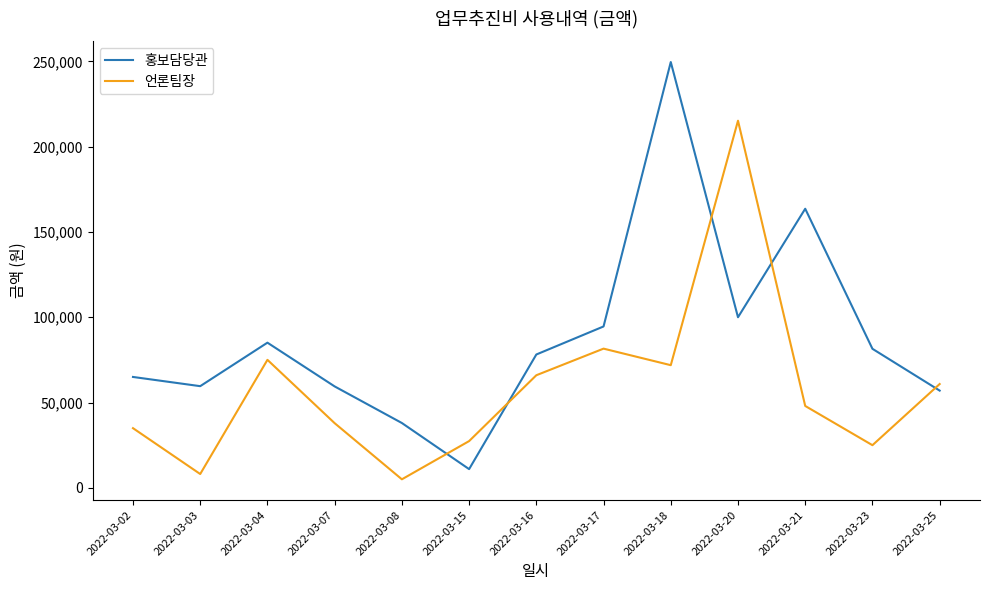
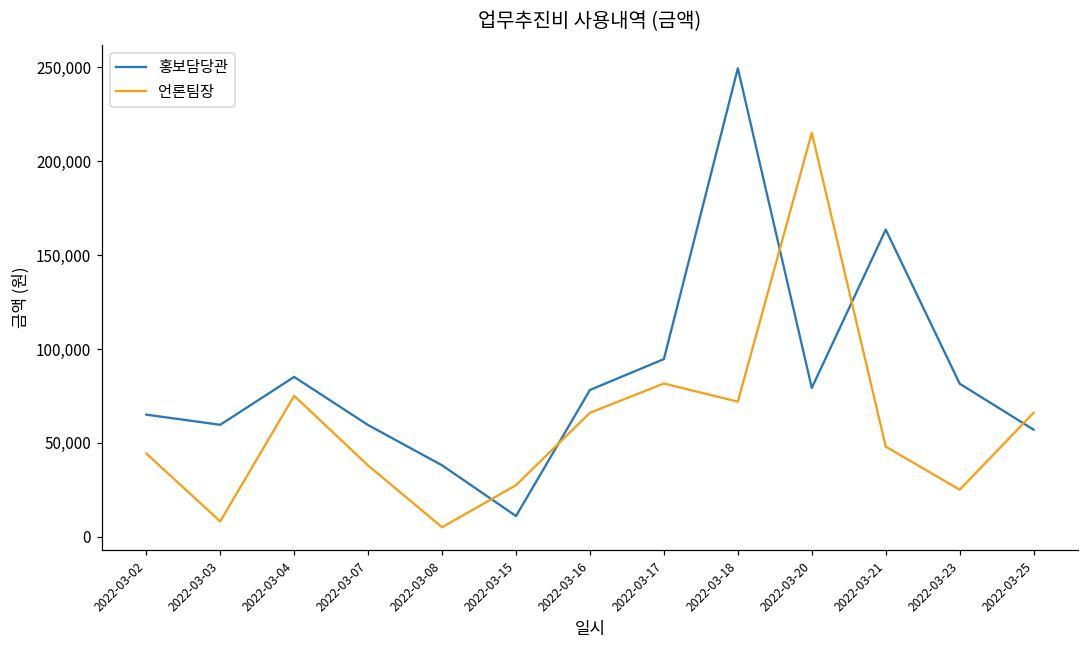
언론팀장, 2022-03-02: 35,000 -> 44,000
홍보담당관, 2022-03-20: 100,000 -> 79,000
언론팀장, 2022-03-25: 61,000 -> 66,000
